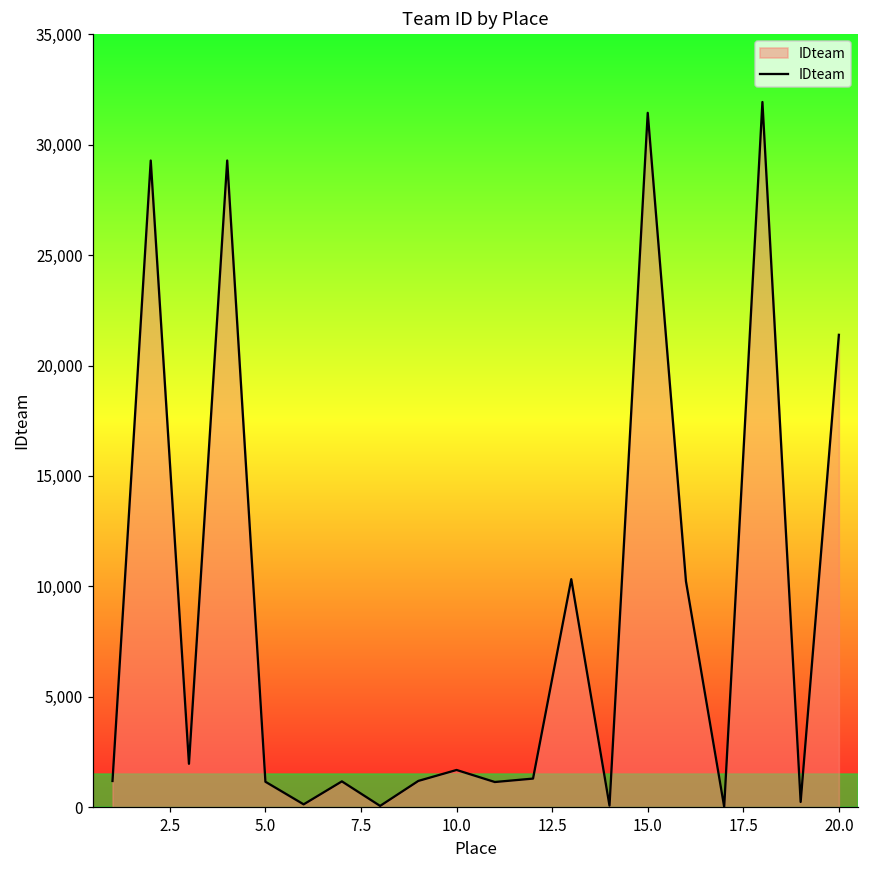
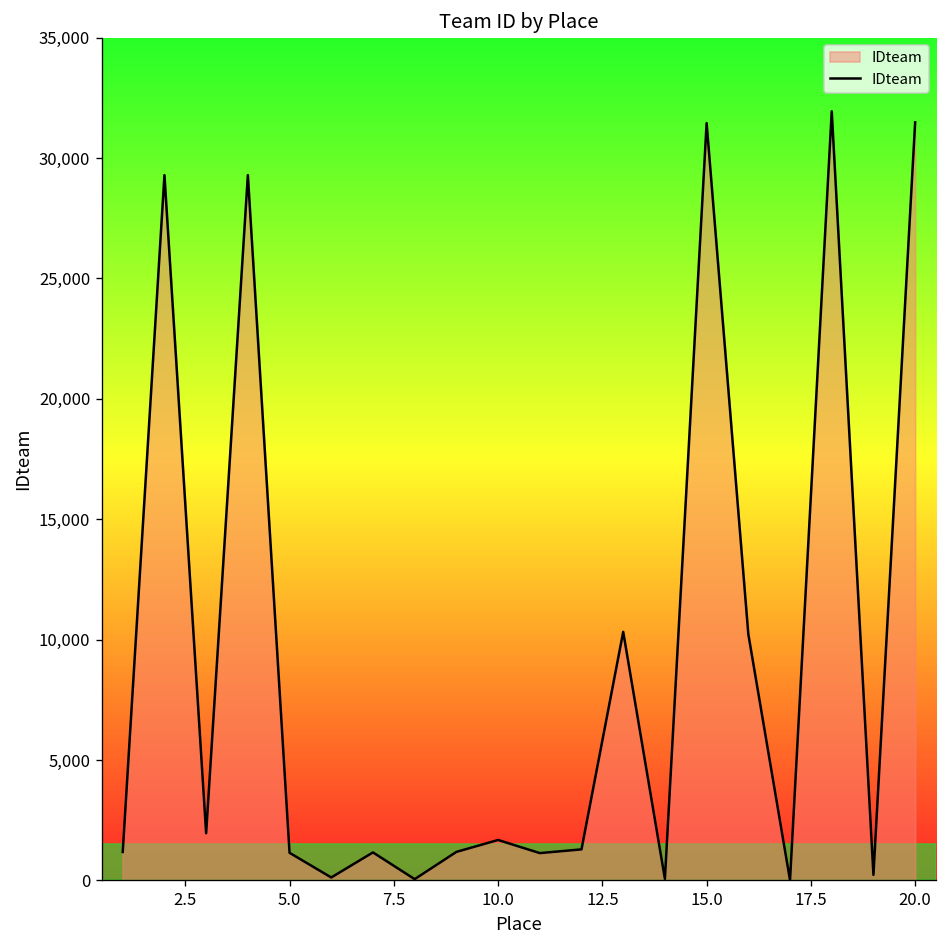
20.0: 21,400 -> 31,500
